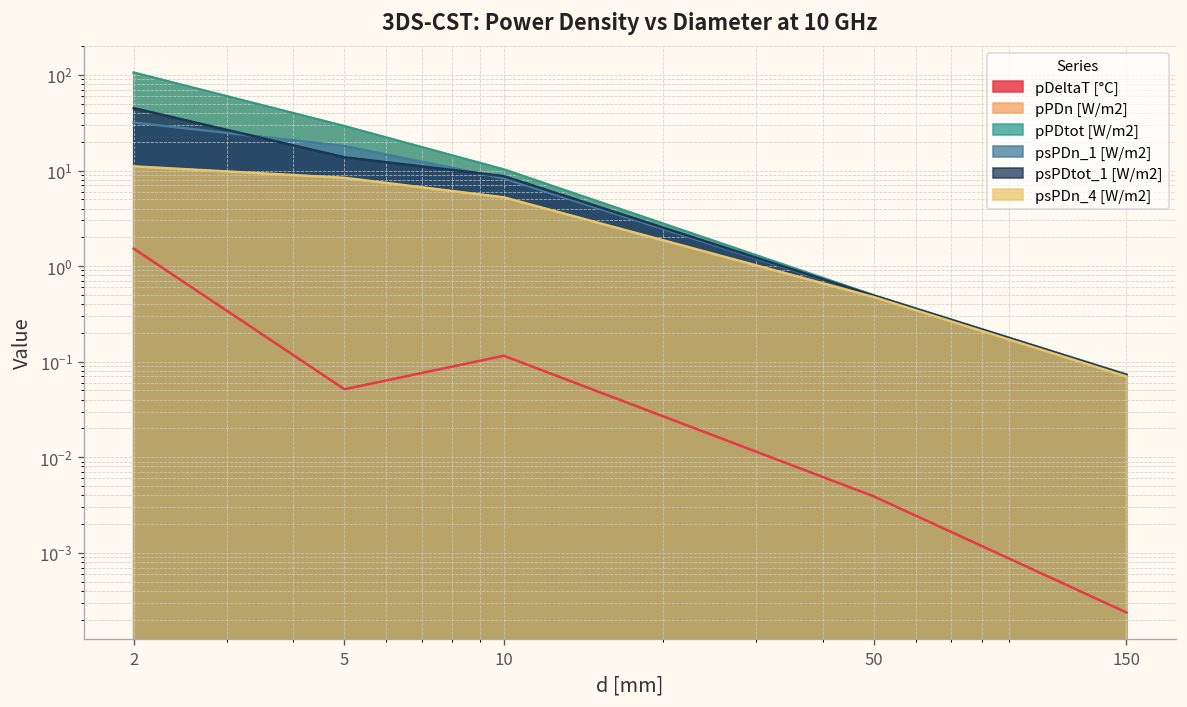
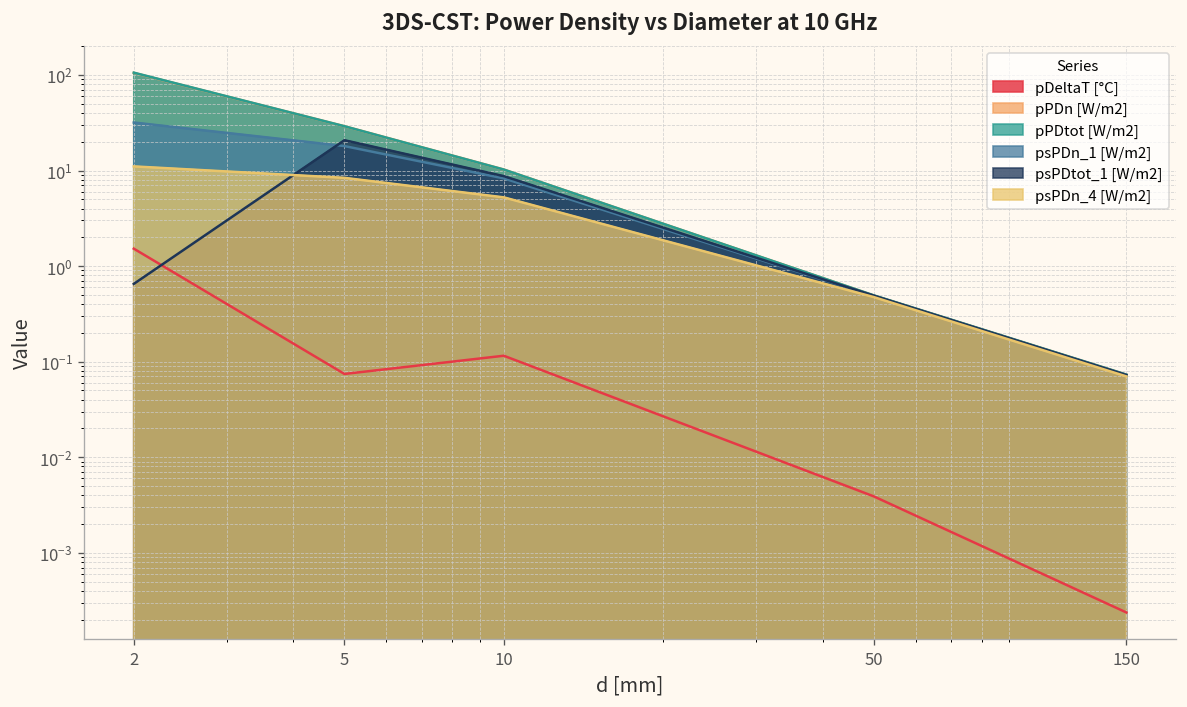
psPDtot_1 [W/m2], 2: 40 -> 0.7
pDeltaT [°C], 5: 0.05 -> 0.07
psPDtot_1 [W/m2], 5: 14 -> 21
